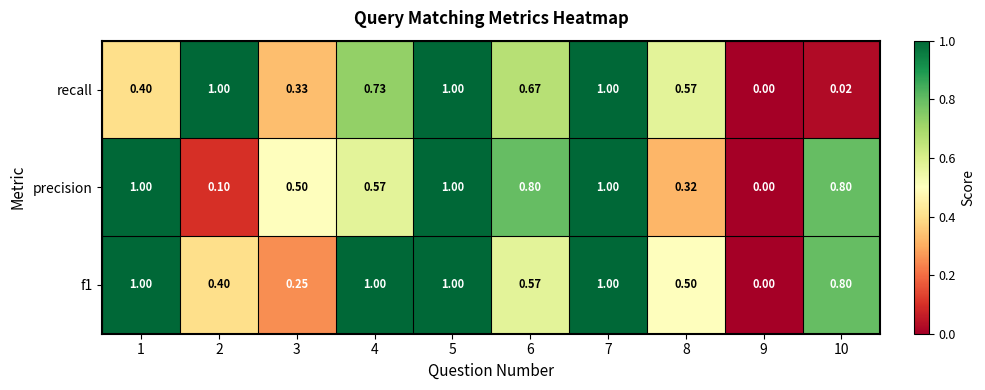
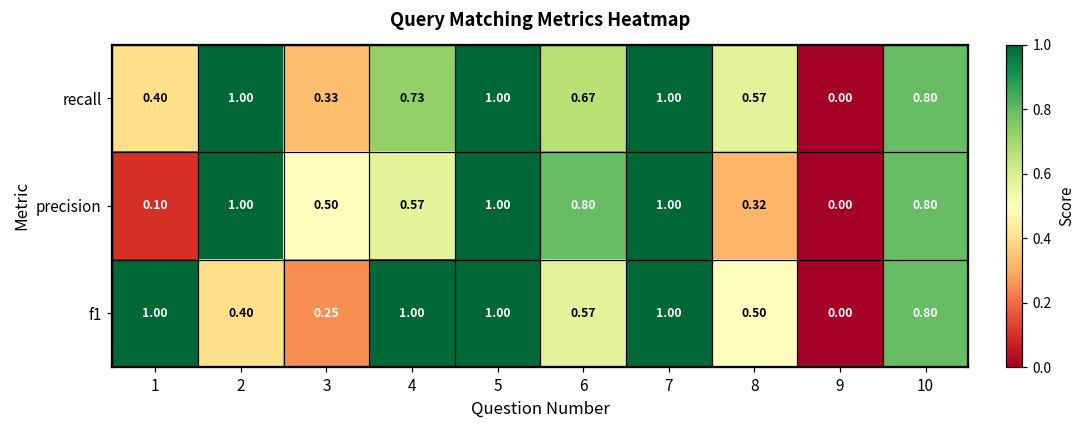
recall, 10: 0.02 -> 0.80
precision, 1: 1.00 -> 0.10
precision, 2: 0.10 -> 1.00
